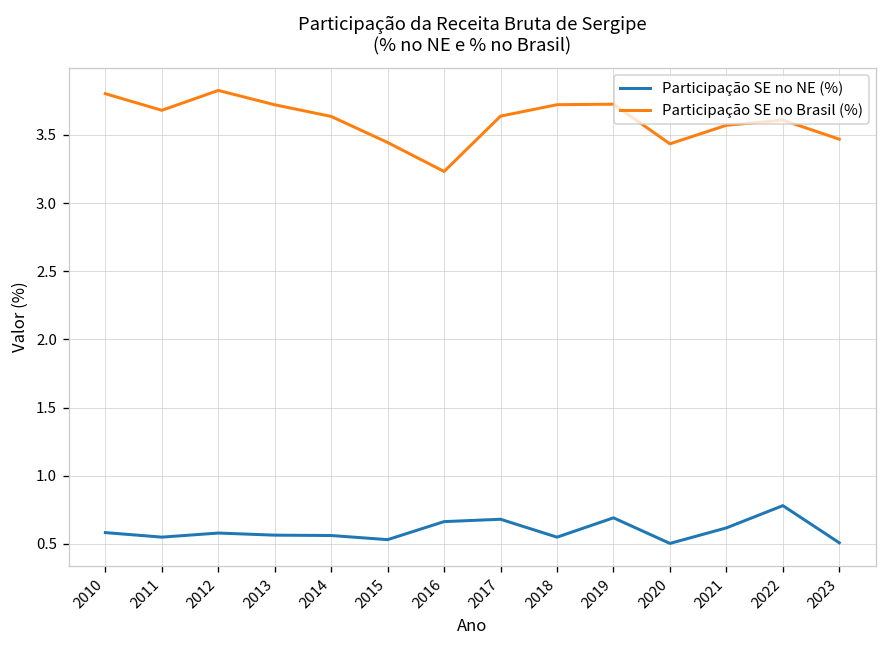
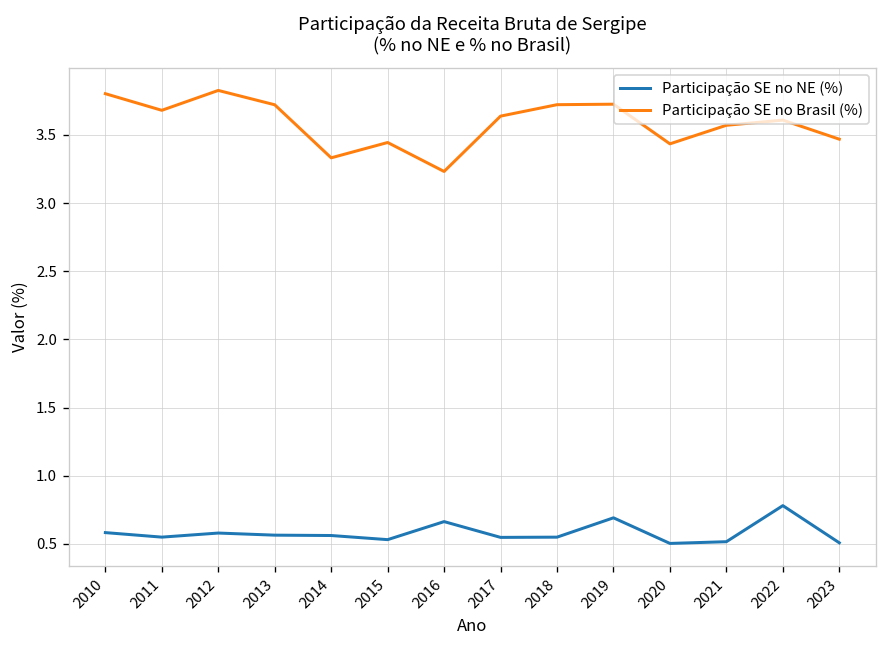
Participação SE no Brasil (%), 2014: 3.64 -> 3.33
Participação SE no NE (%), 2017: 0.68 -> 0.55
Participação SE no NE (%), 2021: 0.62 -> 0.52
